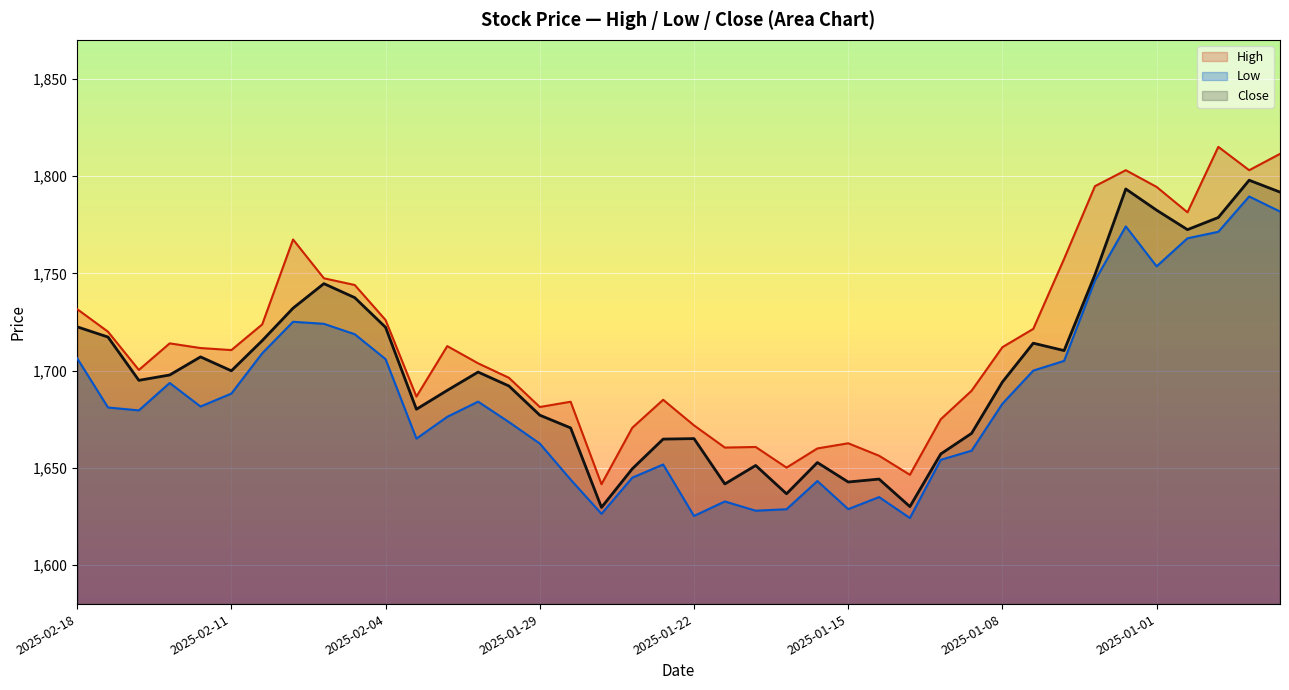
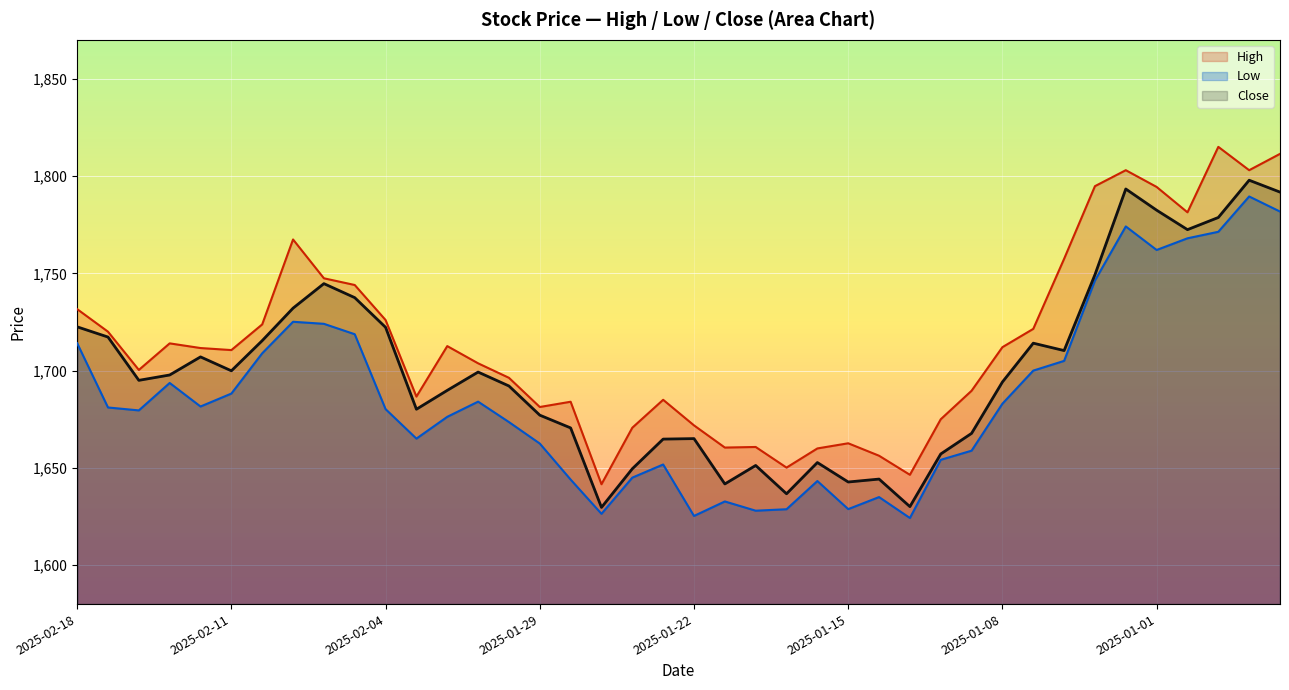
Low, 2025-02-18: 1,706 -> 1,714
Low, 2025-02-04: 1,706 -> 1,680
Low, 2025-01-01: 1,754 -> 1,762
